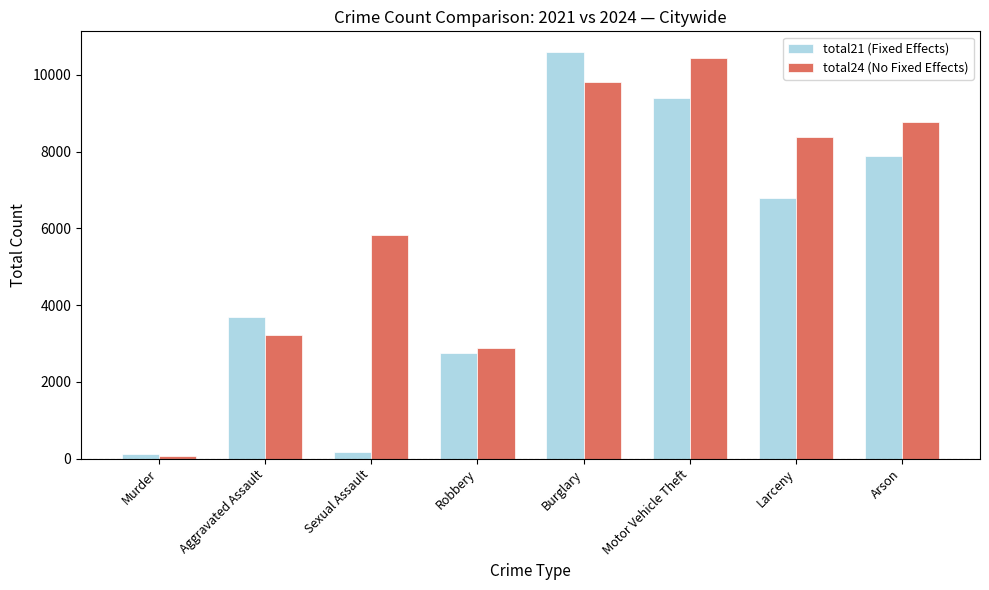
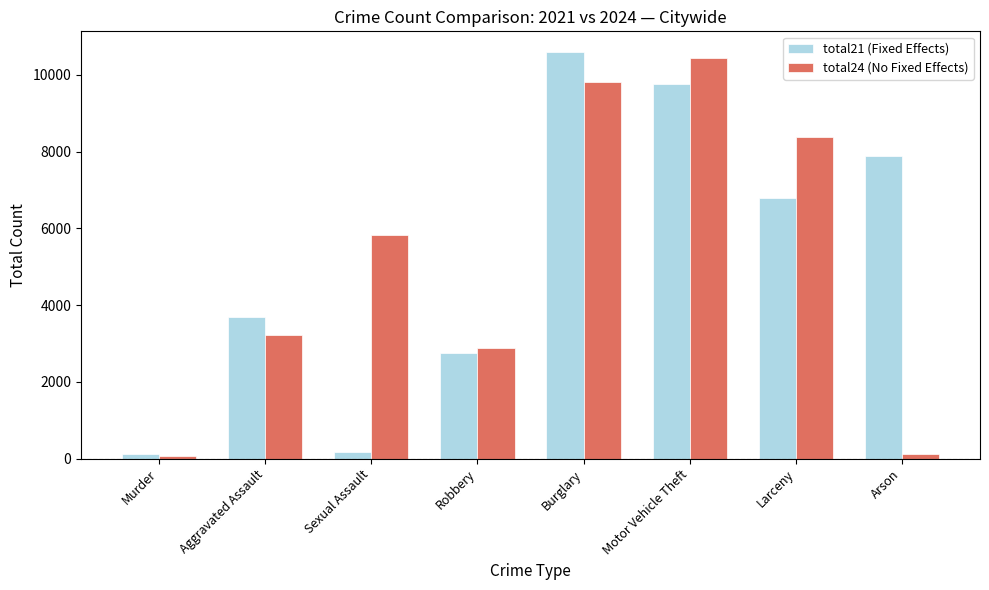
total21 (Fixed Effects), Motor Vehicle Theft: 9400 -> 9800
total24 (No Fixed Effects), Arson: 8800 -> 100
